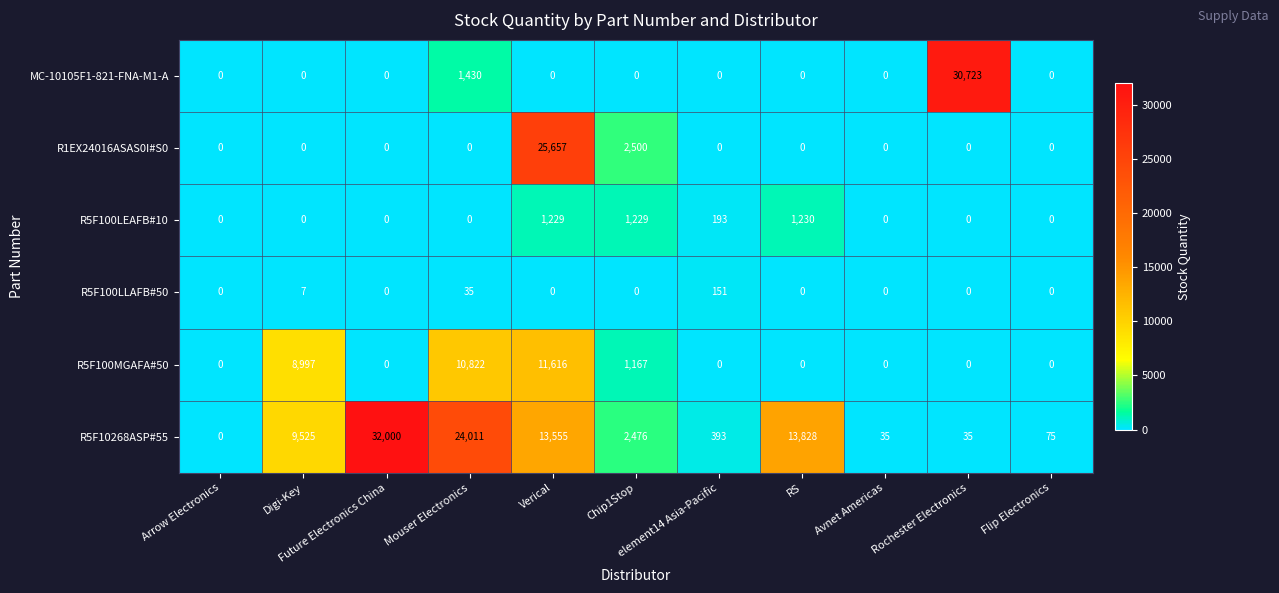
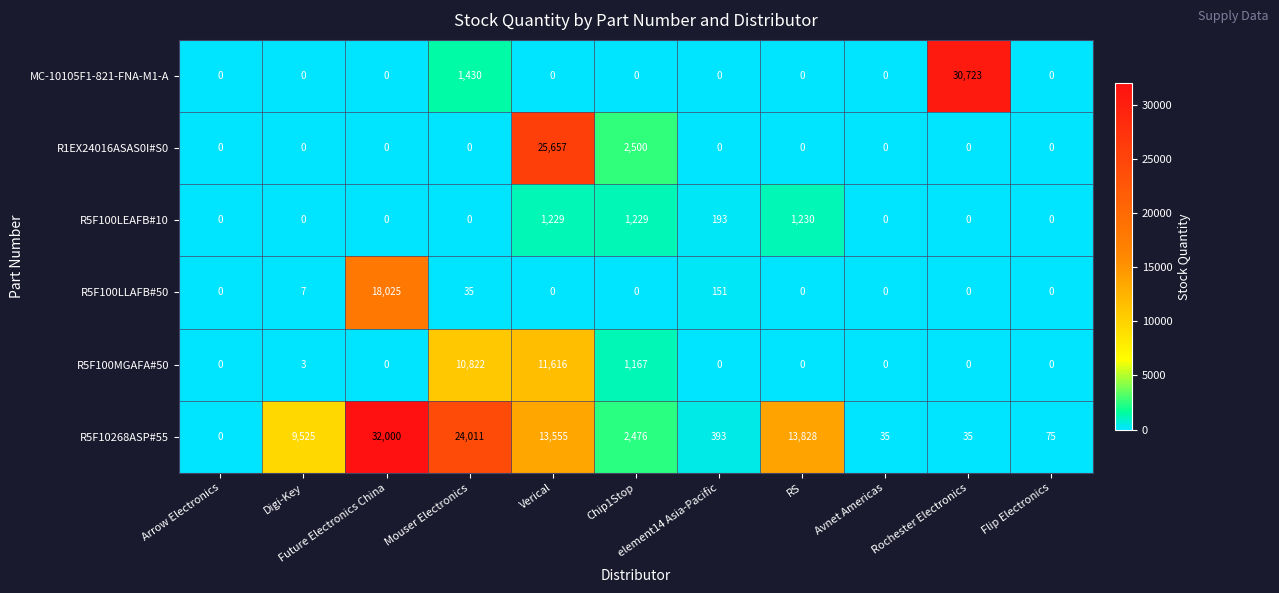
R5F100LLAFB#50, Future Electronics China: 0 -> 18,025
R5F100MGAFA#50, Digi-Key: 8,997 -> 3
